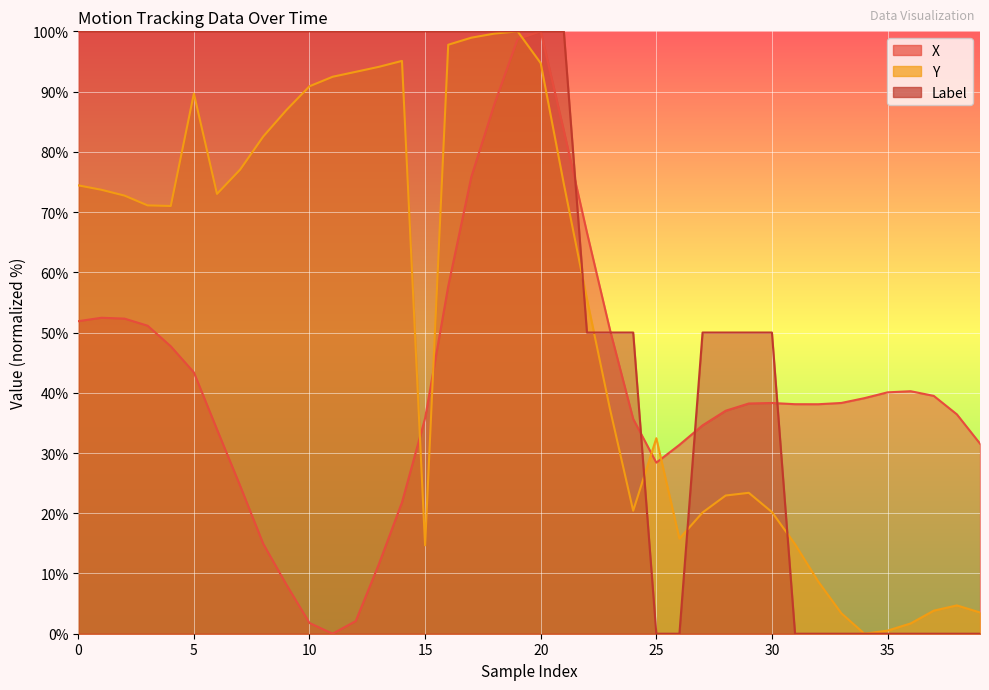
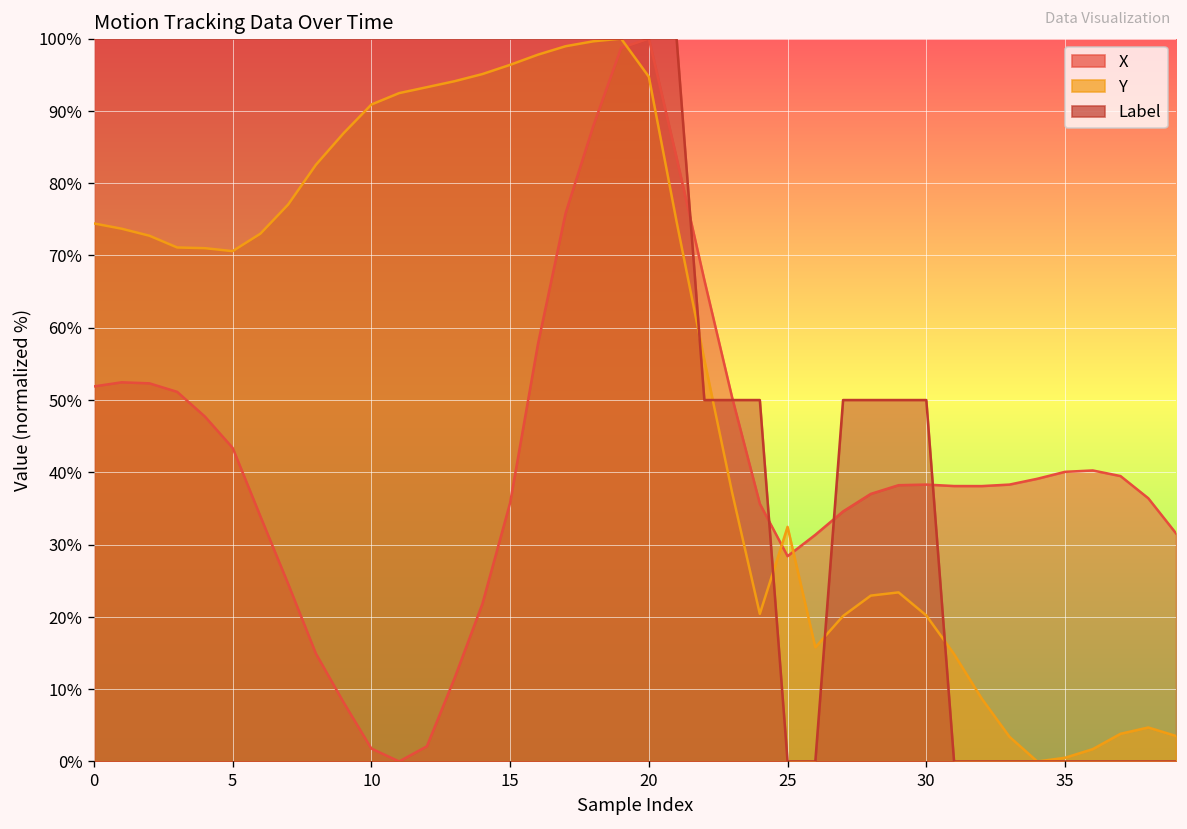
Y, 5: 90% -> 71%
Y, 15: 15% -> 96%
